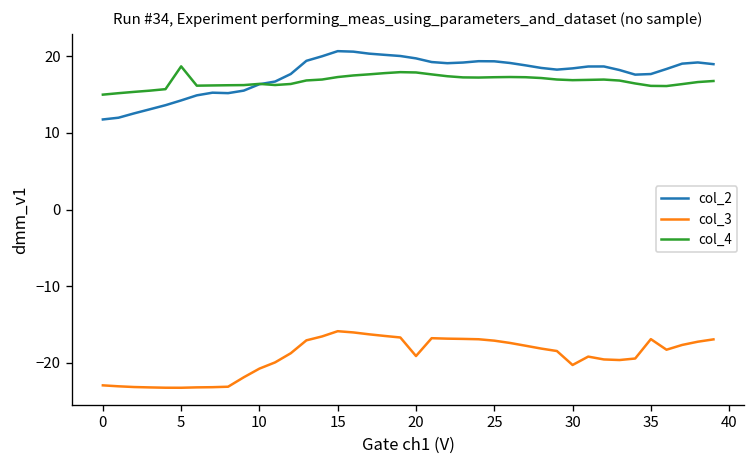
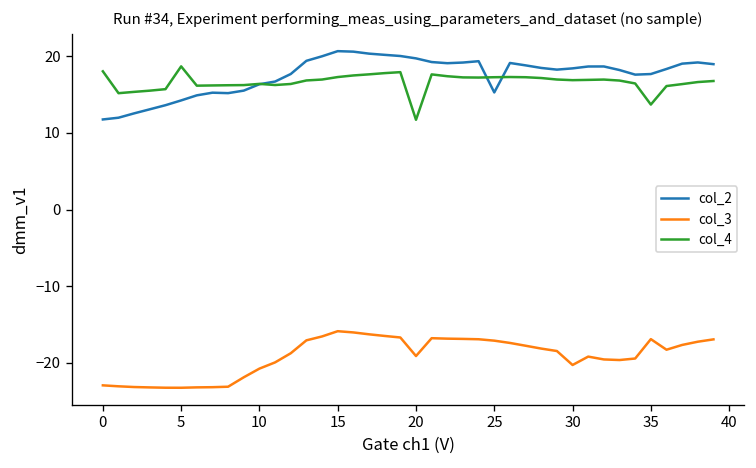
col_4, 0: 15 -> 18
col_4, 20: 18 -> 12
col_2, 25: 19 -> 15
col_4, 35: 16 -> 14
